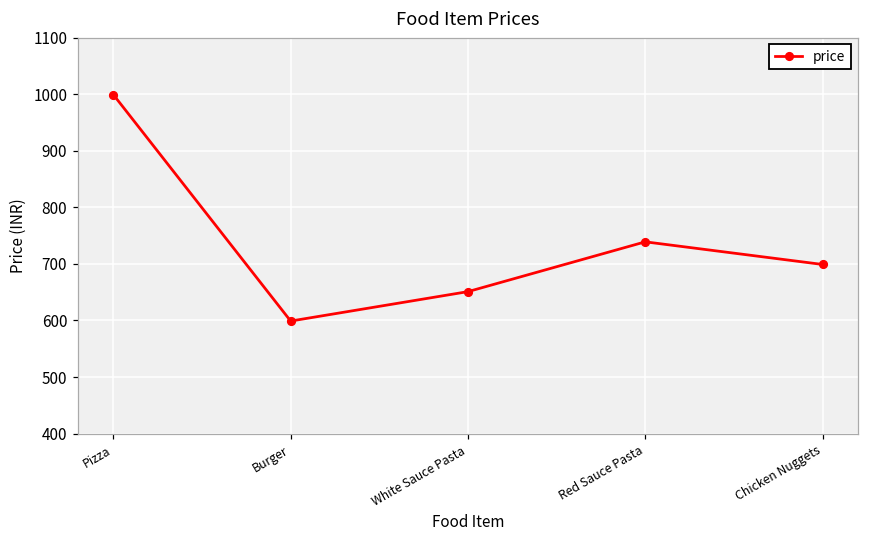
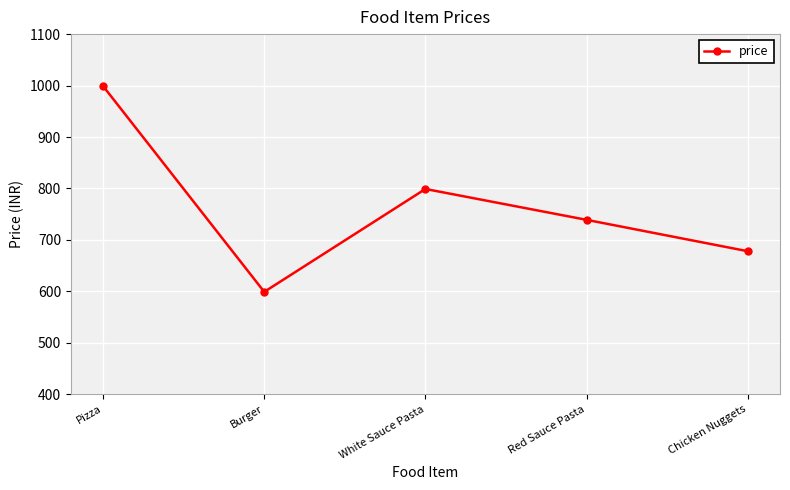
White Sauce Pasta: 650 -> 800
Chicken Nuggets: 700 -> 680
